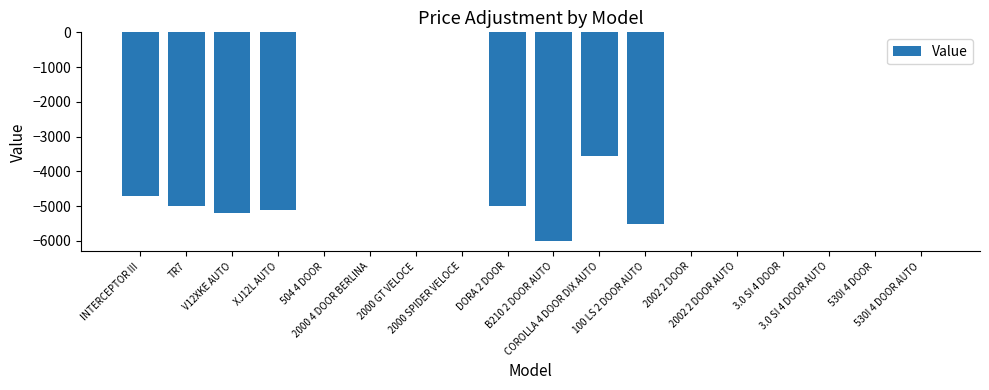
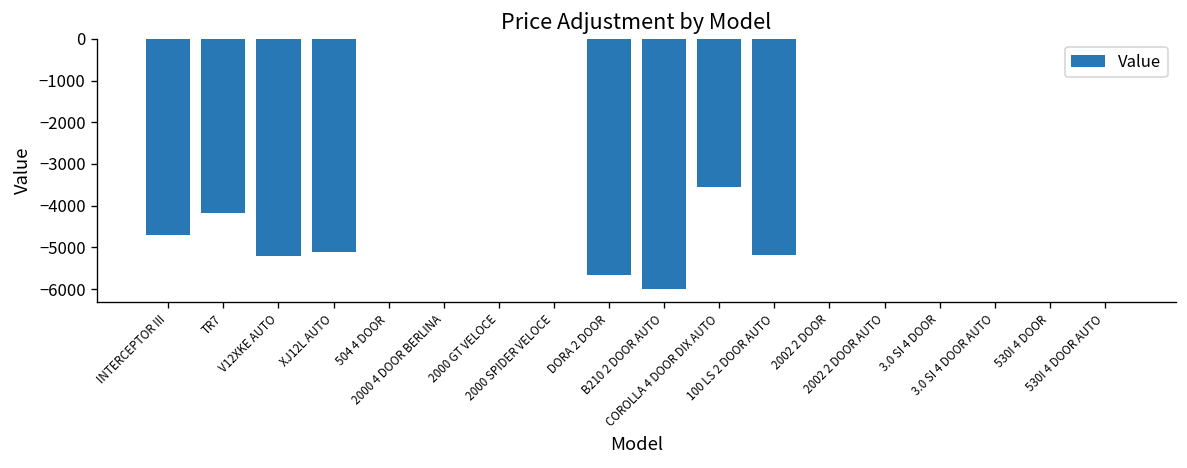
TR7: -5000 -> -4200
DORA 2 DOOR: -5000 -> -5700
100 LS 2 DOOR AUTO: -5500 -> -5200
